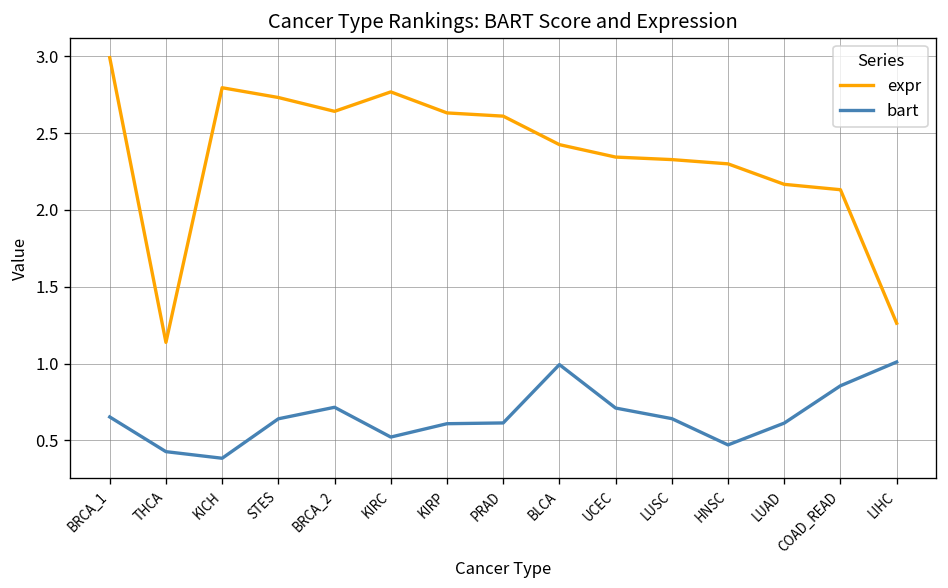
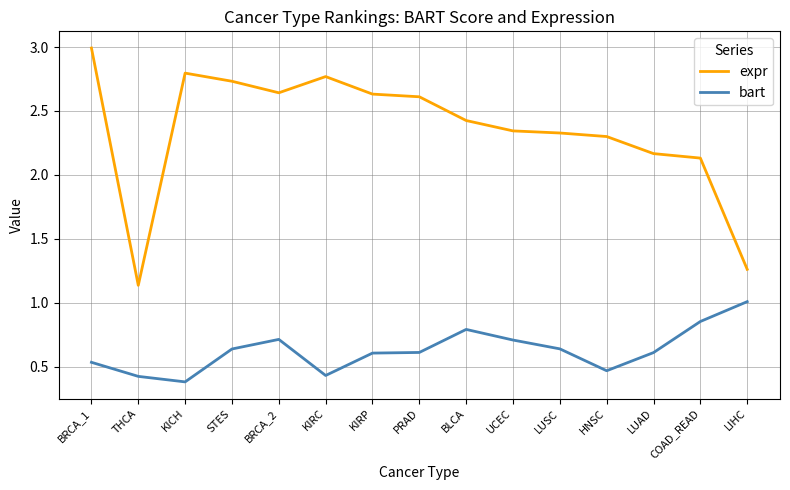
bart, BRCA_1: 0.65 -> 0.54
bart, KIRC: 0.52 -> 0.43
bart, BLCA: 0.99 -> 0.79
